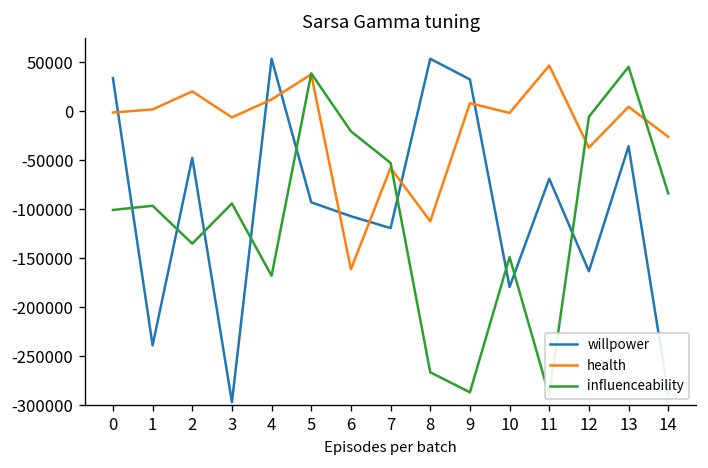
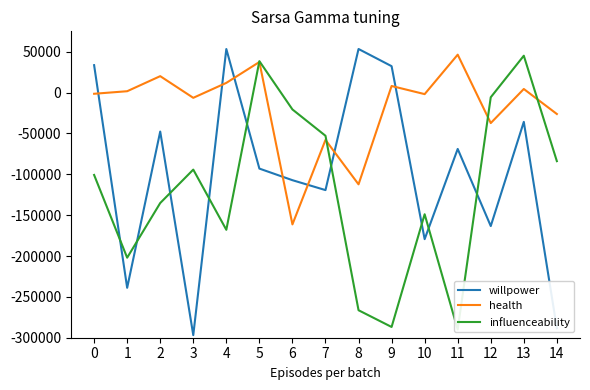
influenceability, 1: -100000 -> -200000
